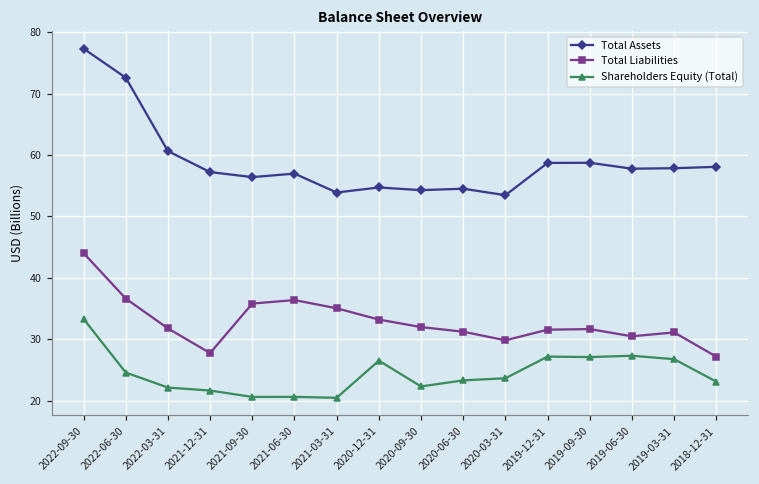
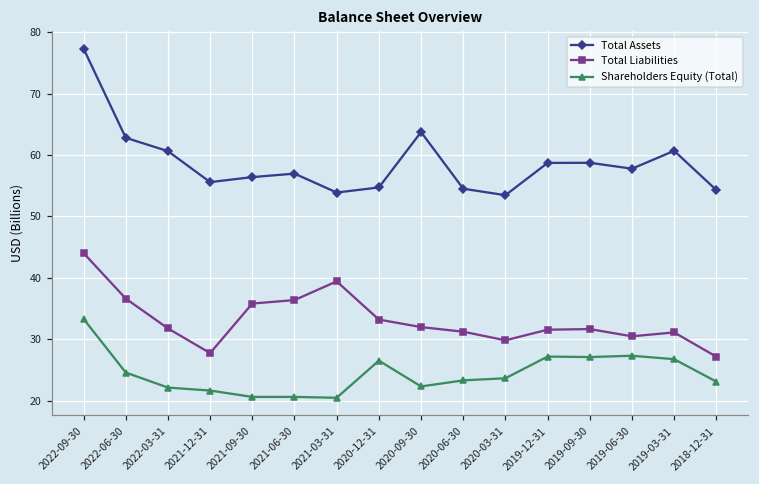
Total Assets, 2022-06-30: 73 -> 63
Total Assets, 2021-12-31: 57 -> 56
Total Liabilities, 2021-03-31: 35 -> 39
Total Assets, 2020-09-30: 54 -> 64
Total Assets, 2019-03-31: 58 -> 61
Total Assets, 2018-12-31: 58 -> 54
